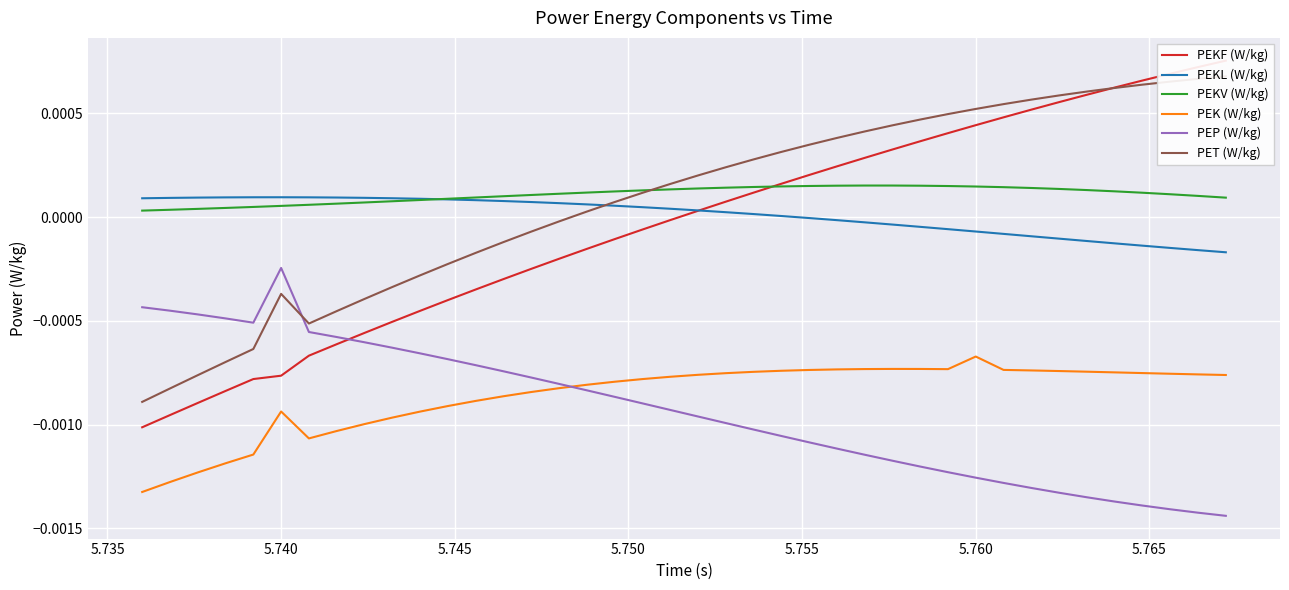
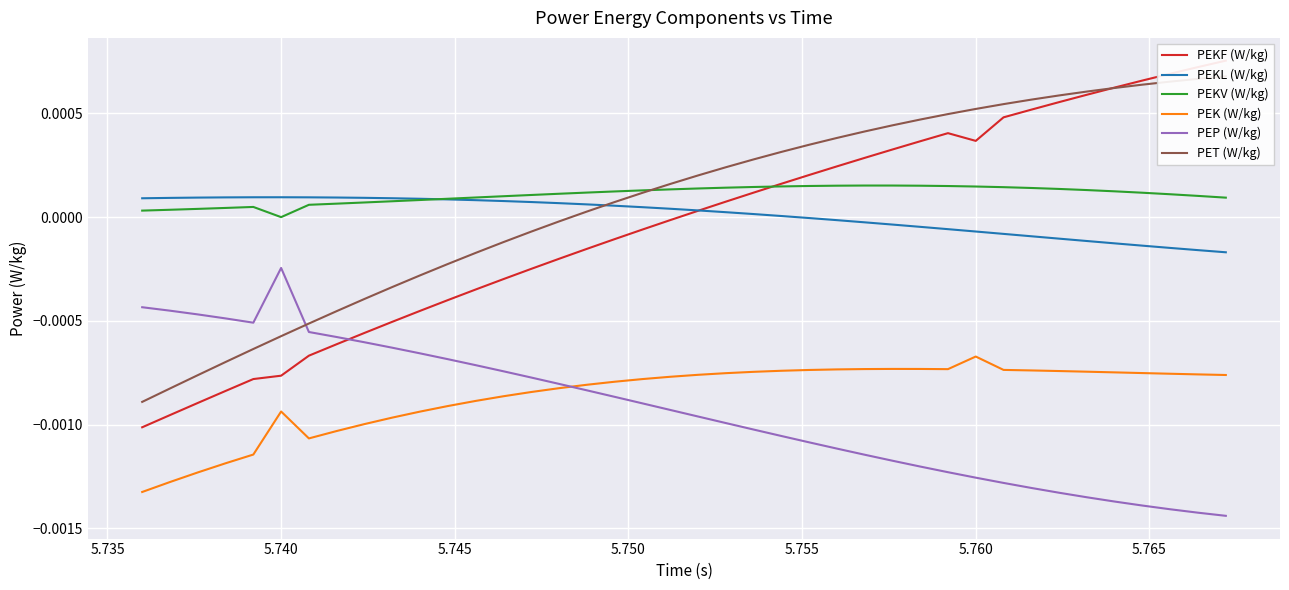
PEKV (W/kg), 5.740: 0.0001 -> 0.0000
PET (W/kg), 5.740: -0.00037 -> -0.00057
PEKF (W/kg), 5.760: 0.00044 -> 0.00037
